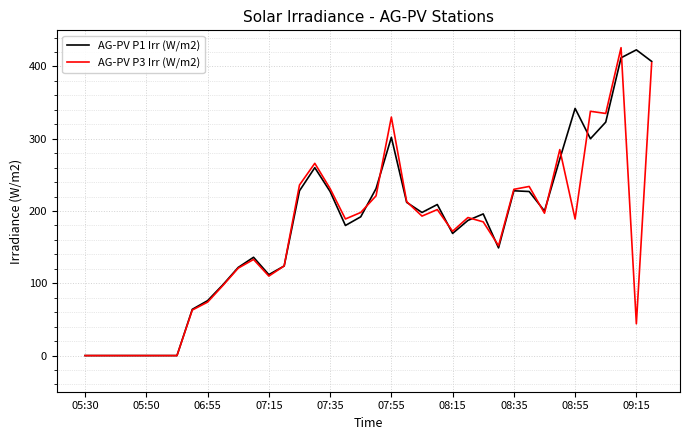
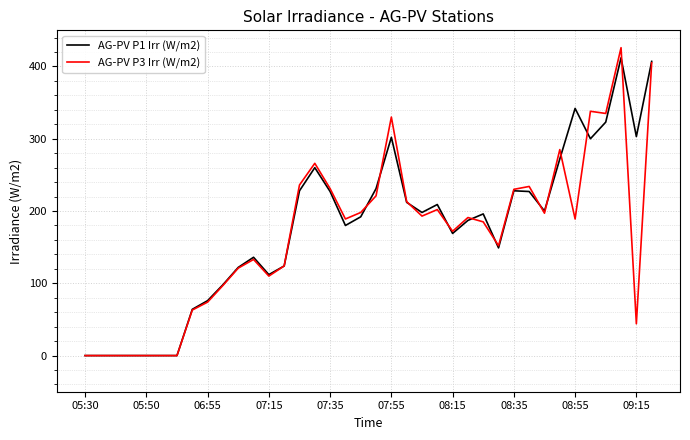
AG-PV P1 Irr (W/m2), 09:15: 420 -> 300
